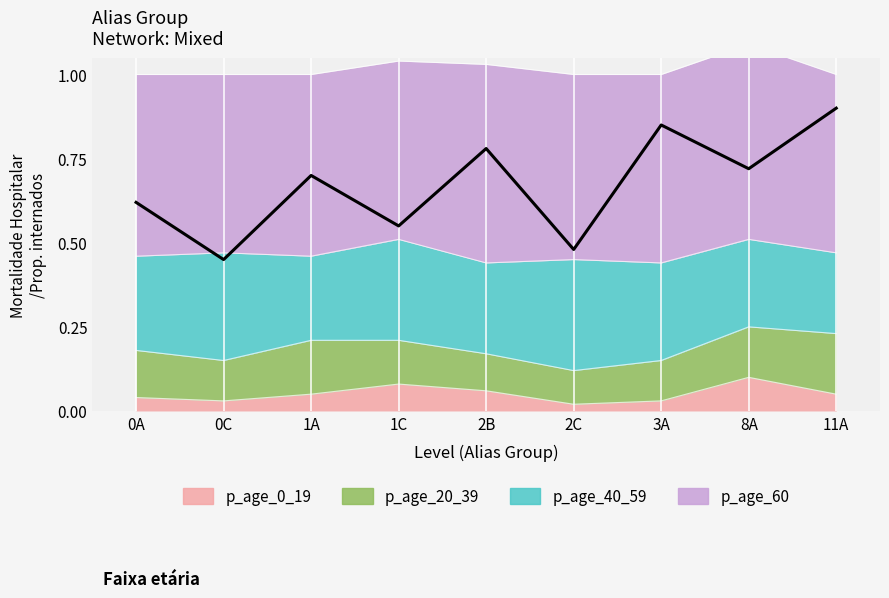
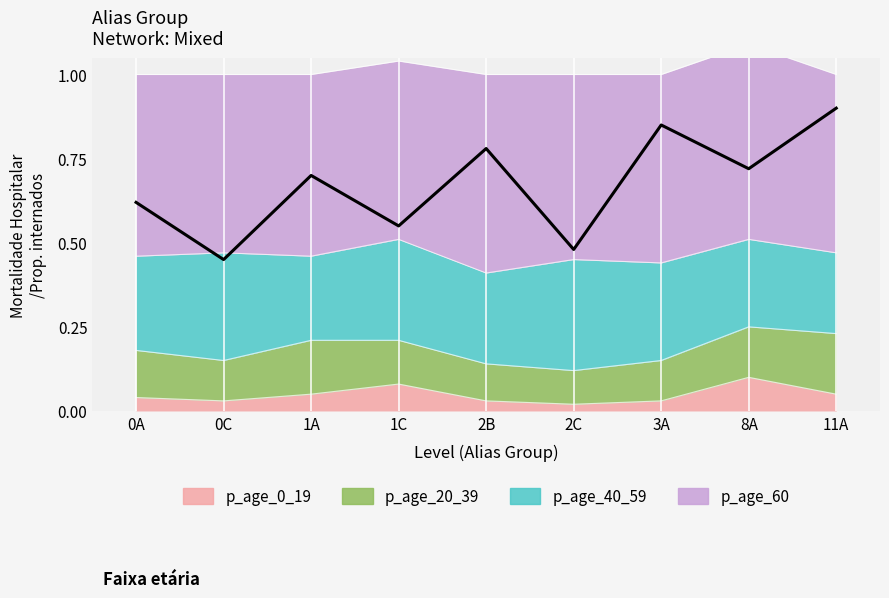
p_age_0_19, 2B: 0.06 -> 0.03
